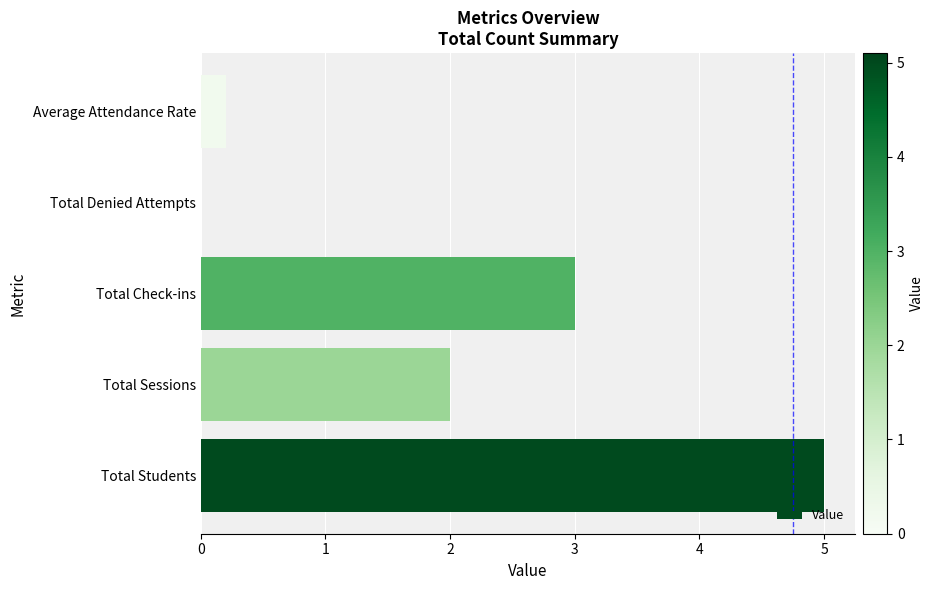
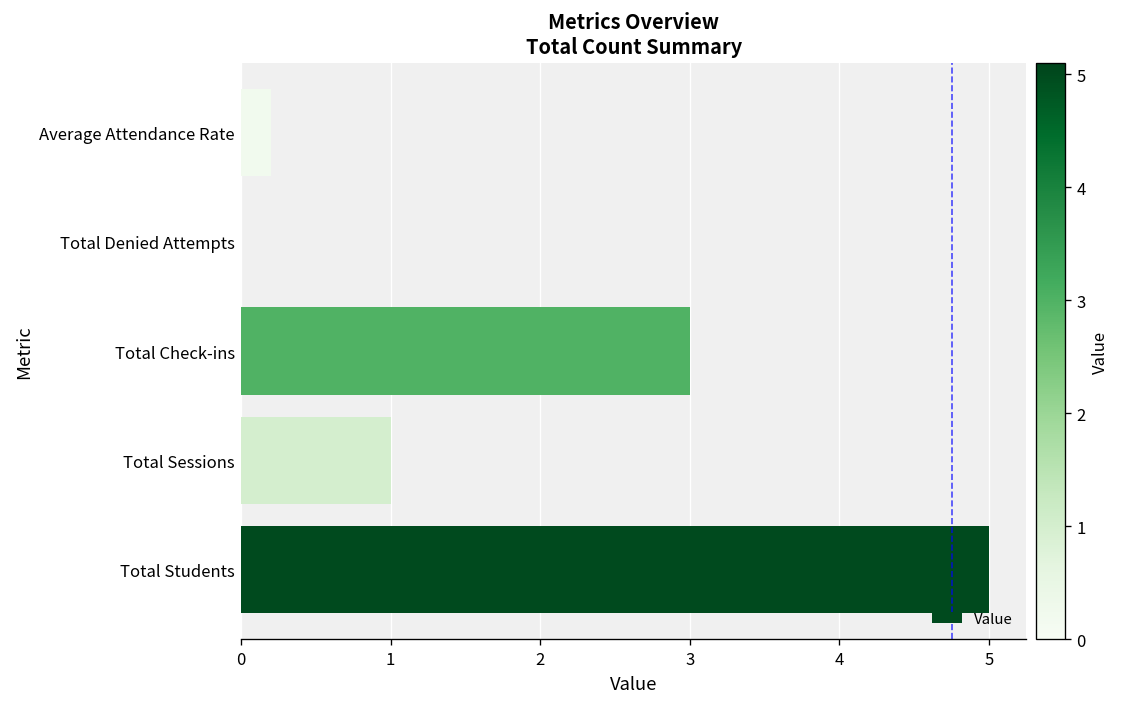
Total Sessions: 2 -> 1
